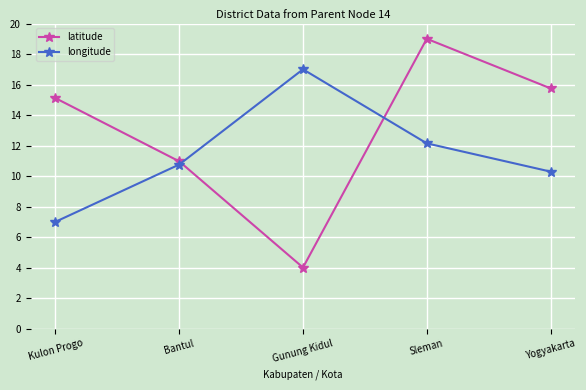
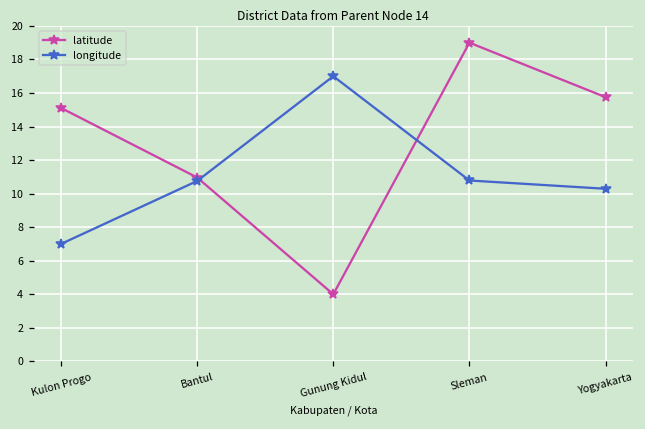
longitude, Sleman: 12.1 -> 10.8
